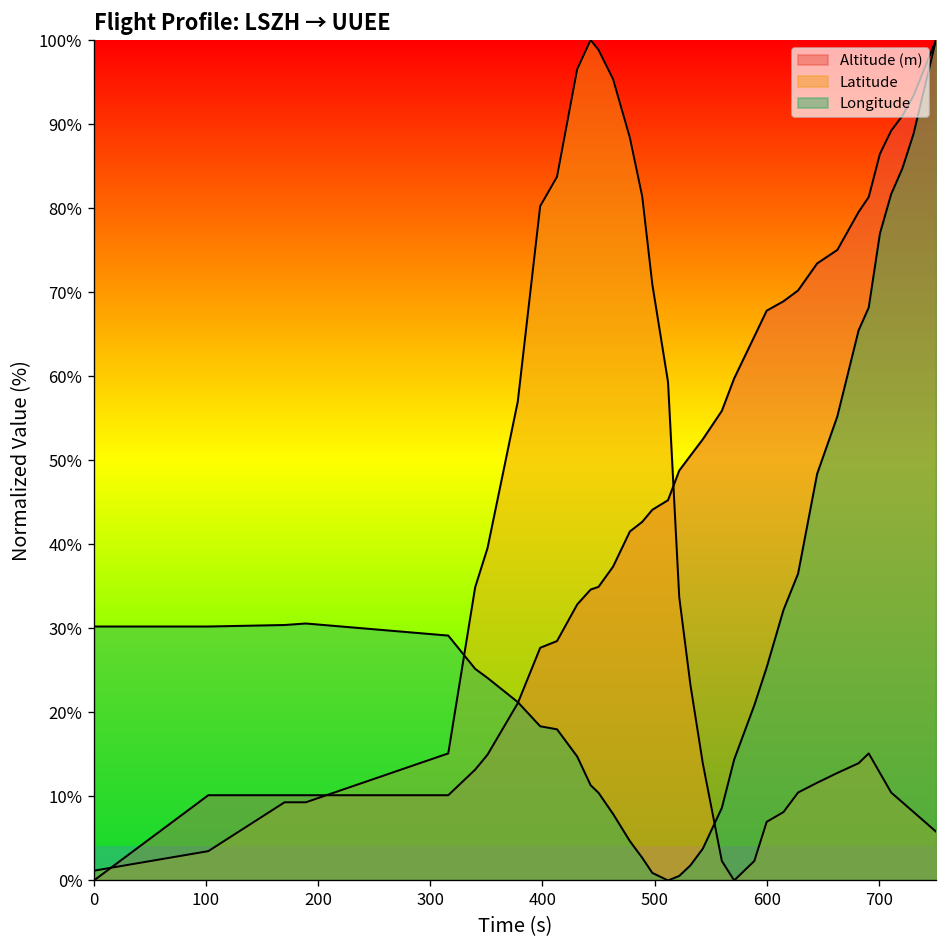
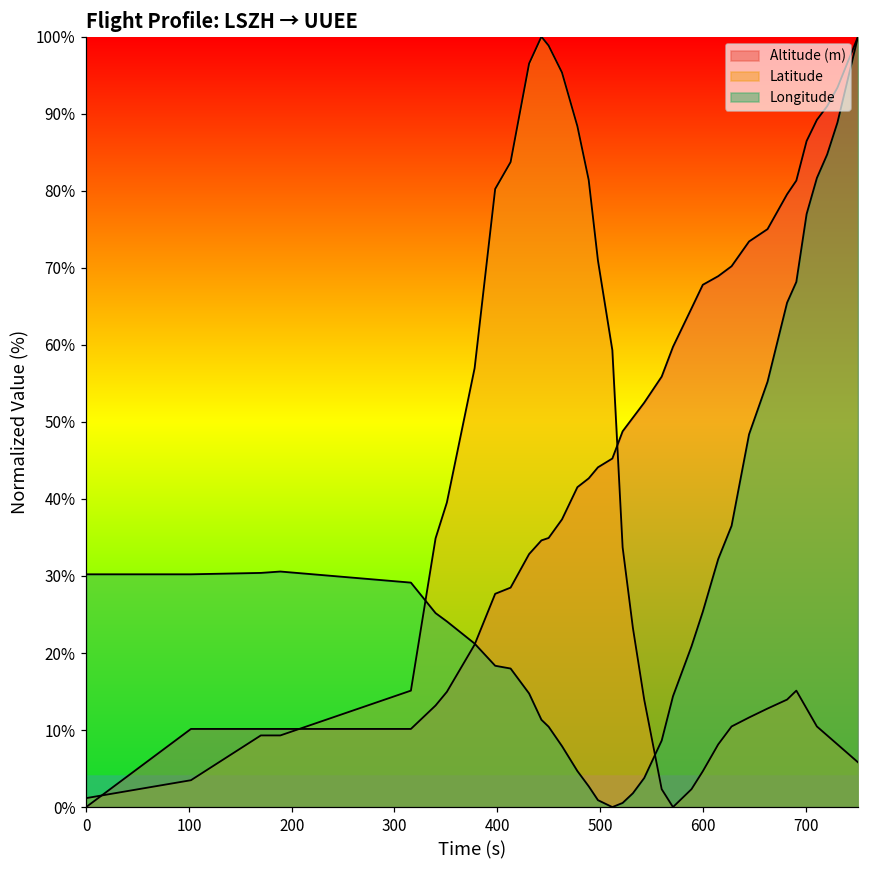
Latitude, 600: 7% -> 5%
